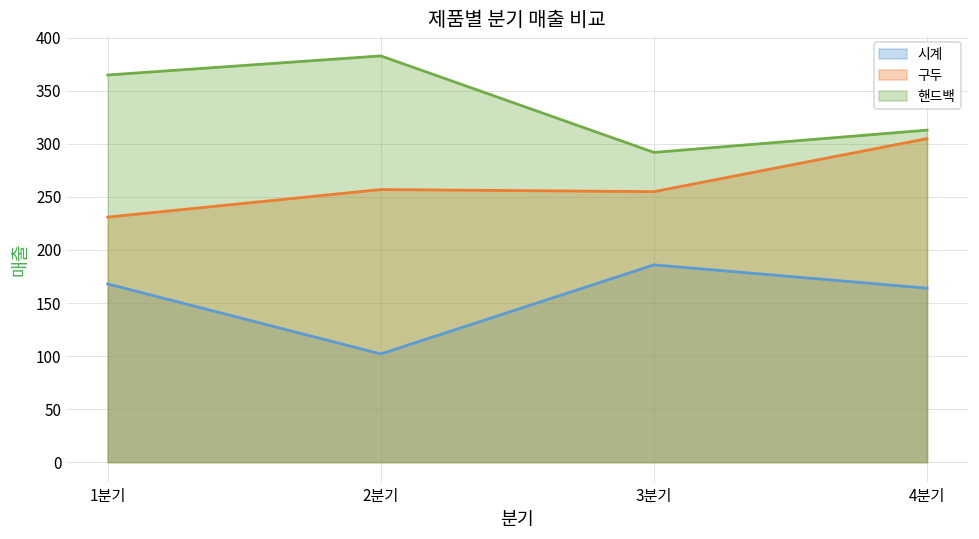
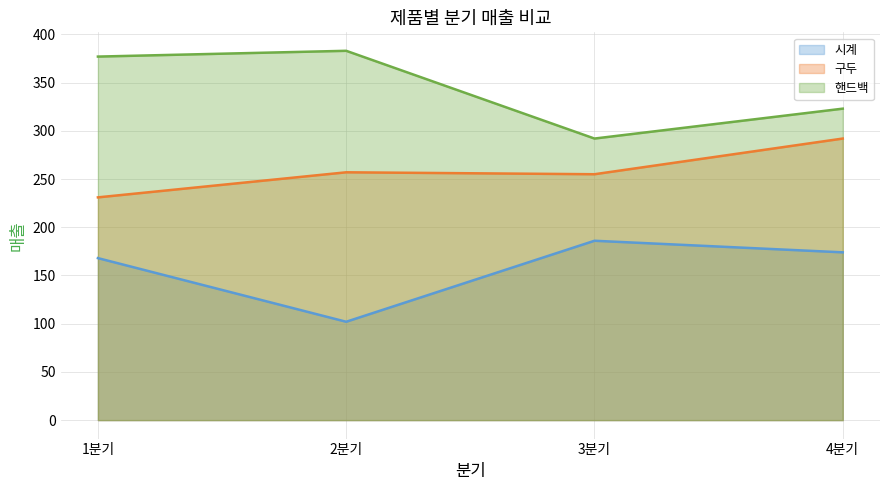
핸드백, 1분기: 370 -> 380
시계, 4분기: 160 -> 170
구두, 4분기: 310 -> 290
핸드백, 4분기: 310 -> 320
